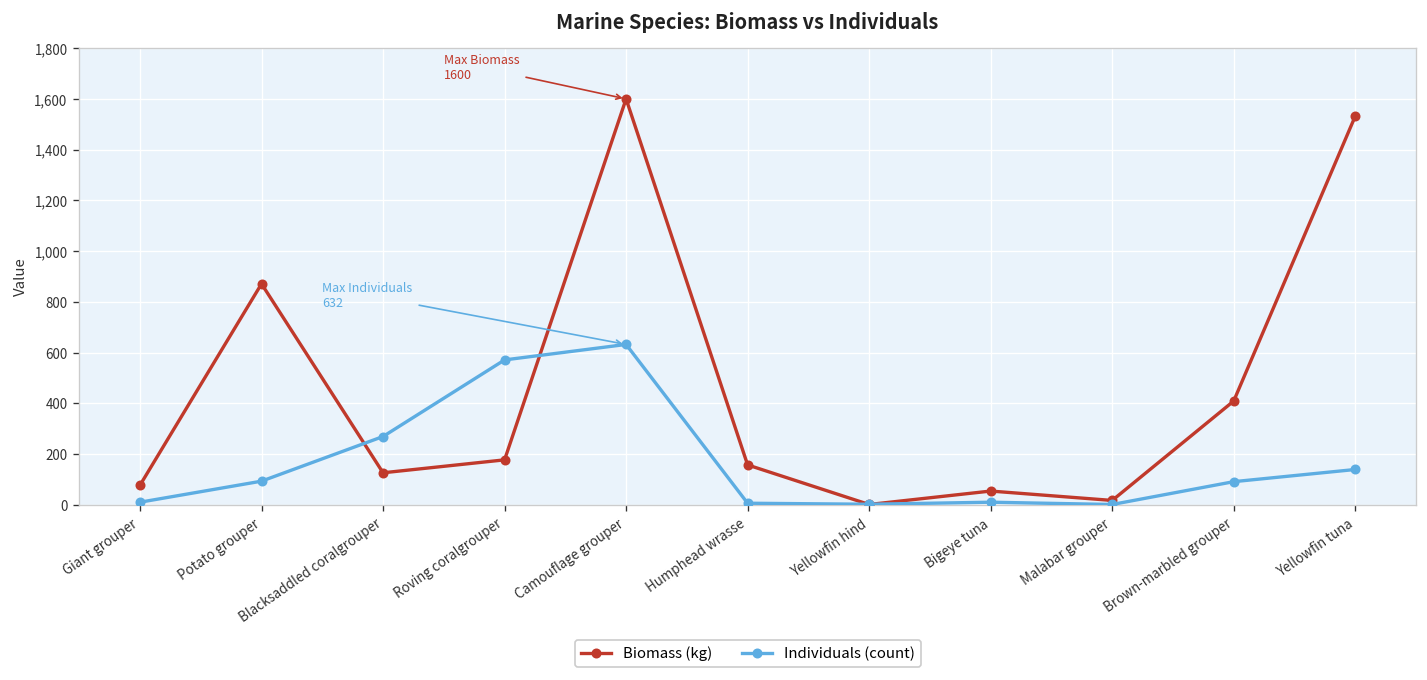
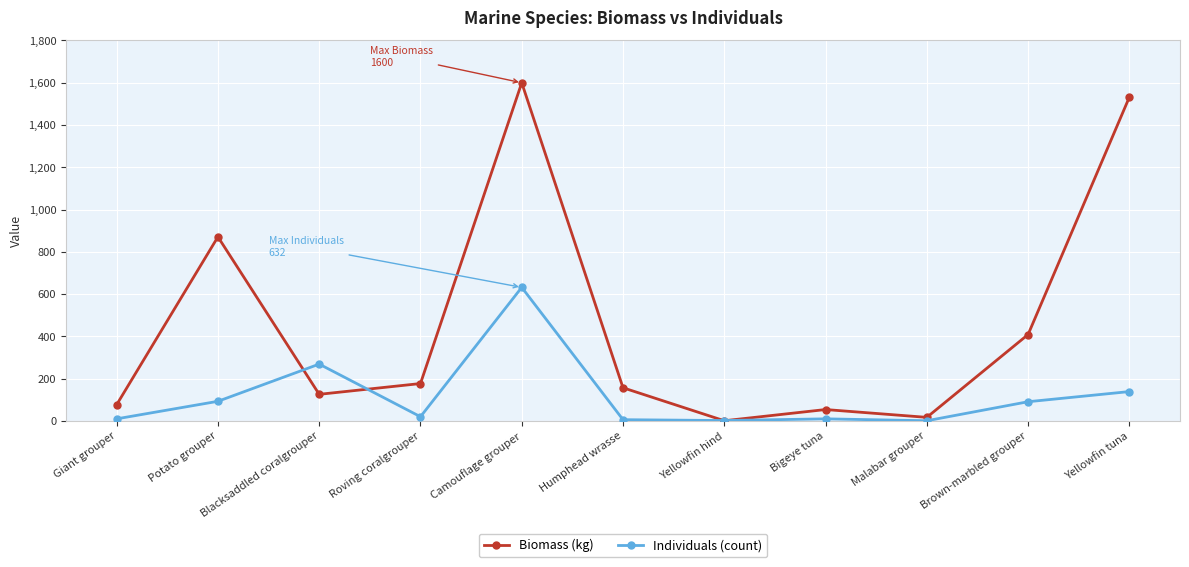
Individuals (count), Roving coralgrouper: 570 -> 20
